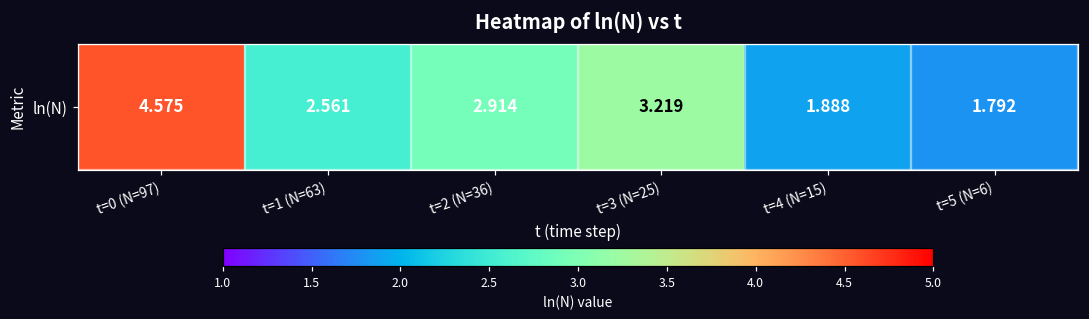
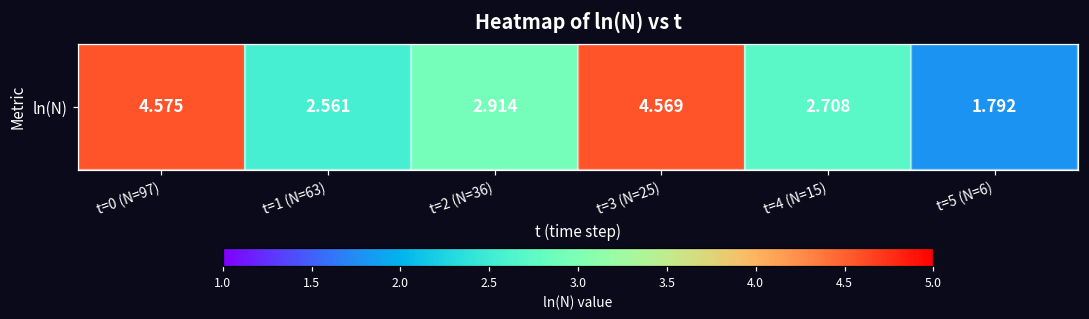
ln(N), t=3 (N=25): 3.219 -> 4.569
ln(N), t=4 (N=15): 1.888 -> 2.708
